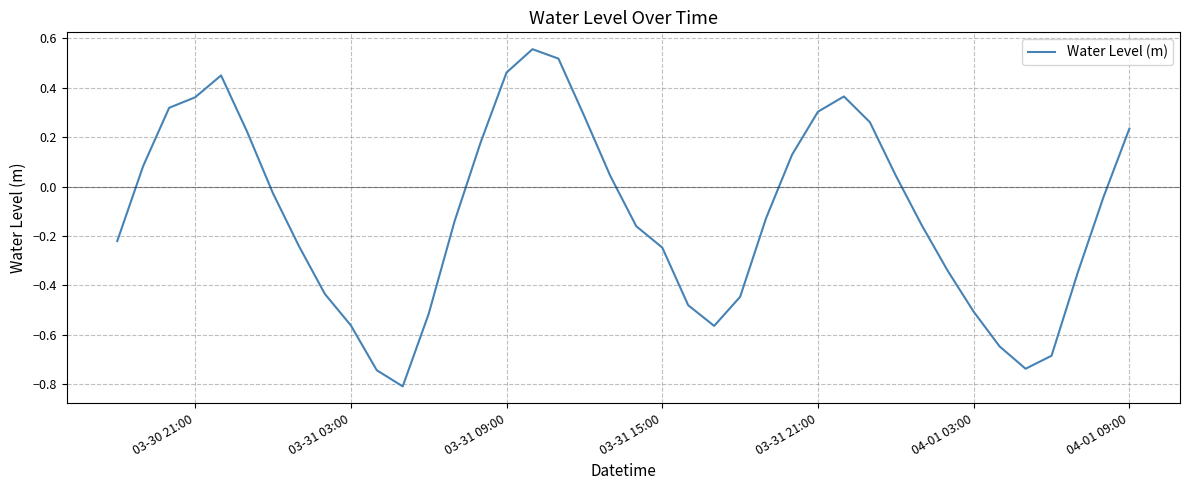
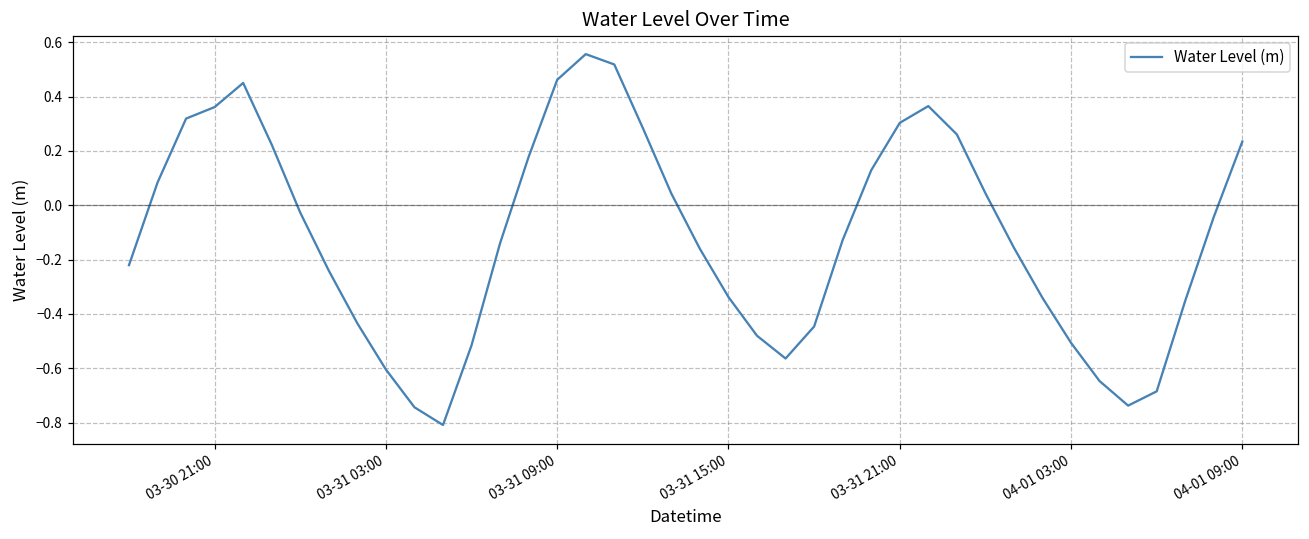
03-31 03:00: -0.56 -> -0.60
03-31 15:00: -0.25 -> -0.34
